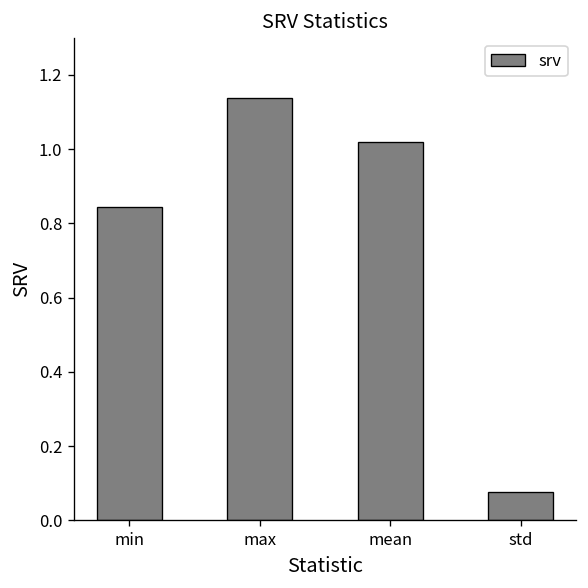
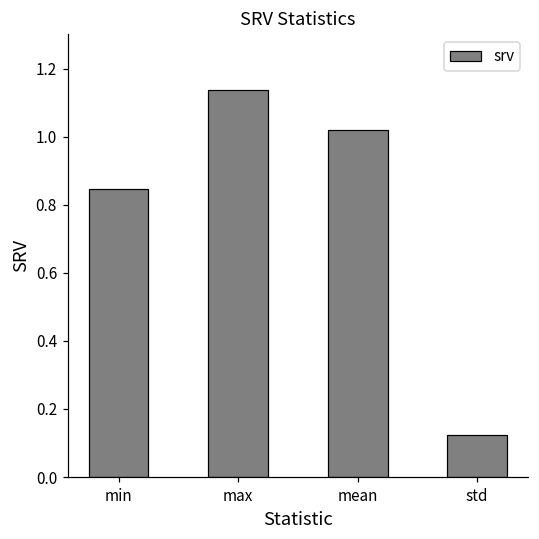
std: 0.08 -> 0.12
